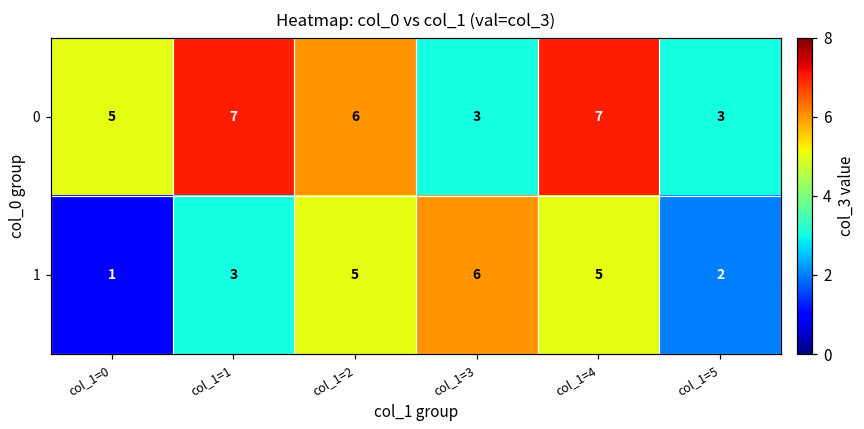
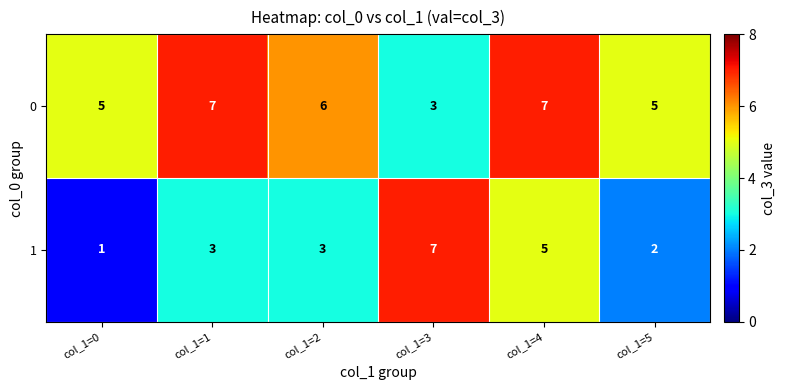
0, col_1=5: 3 -> 5
1, col_1=2: 5 -> 3
1, col_1=3: 6 -> 7
